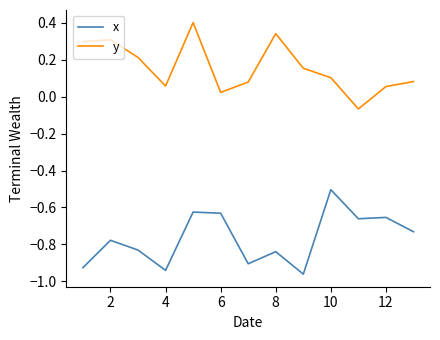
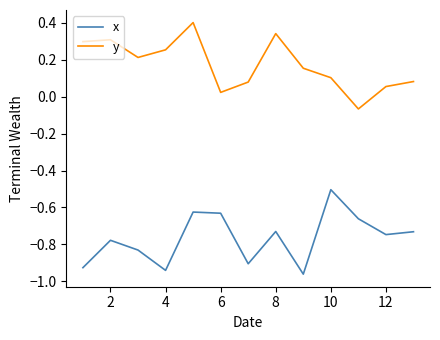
y, 4: 0.06 -> 0.25
x, 8: -0.84 -> -0.73
x, 12: -0.65 -> -0.75
